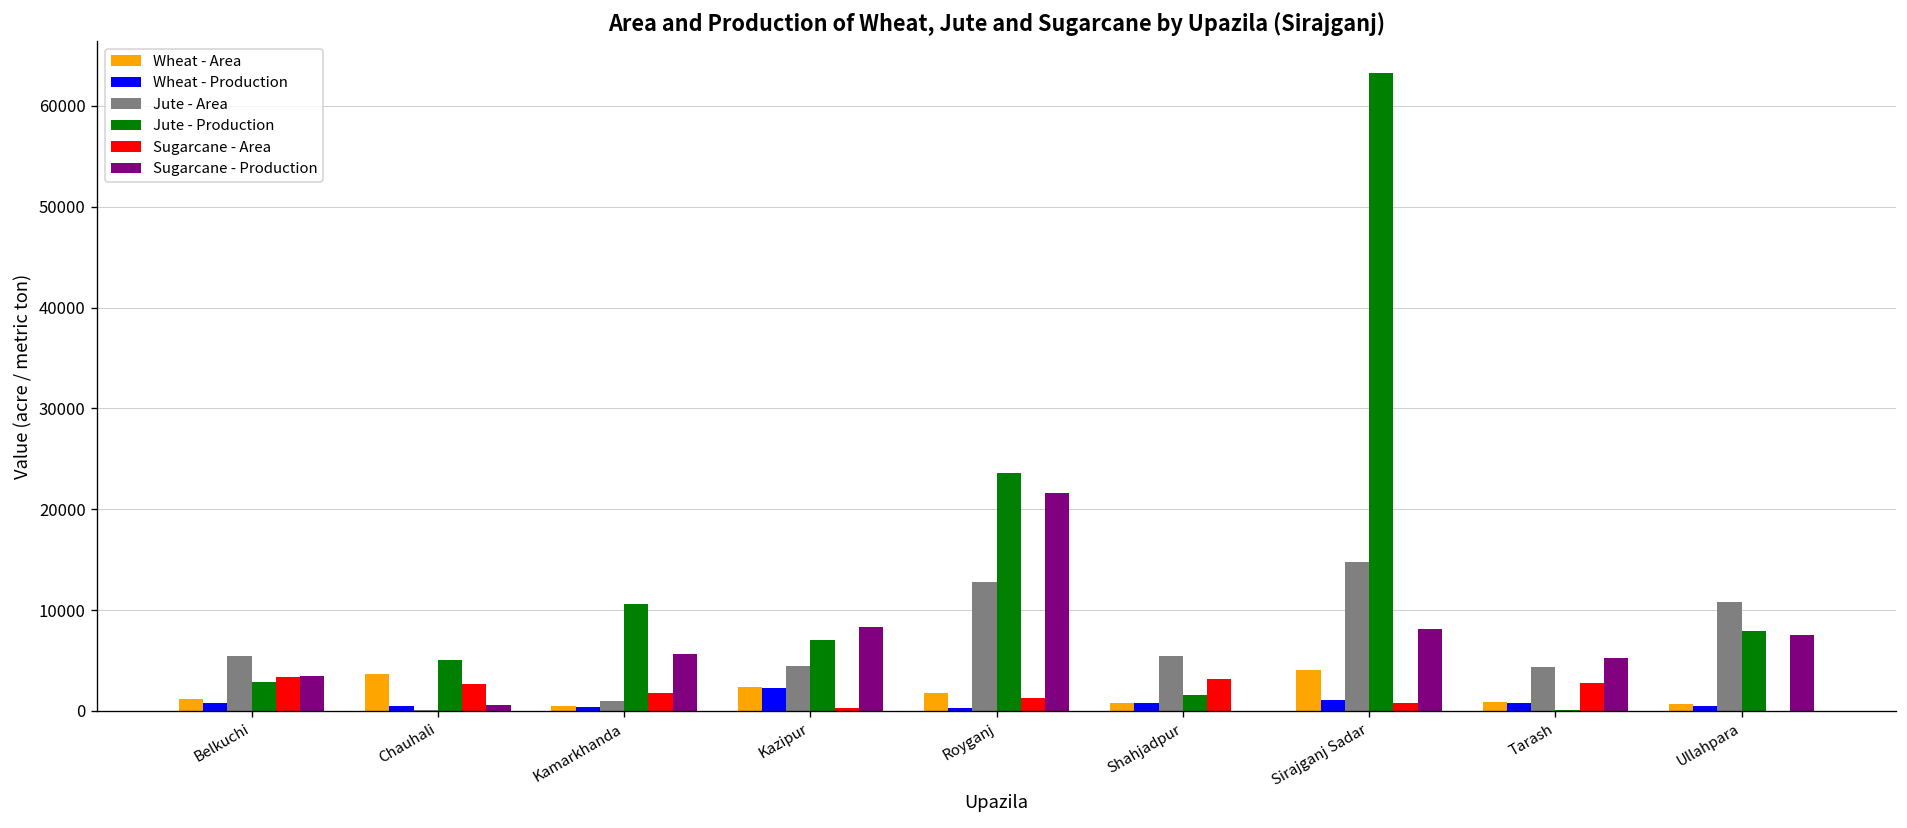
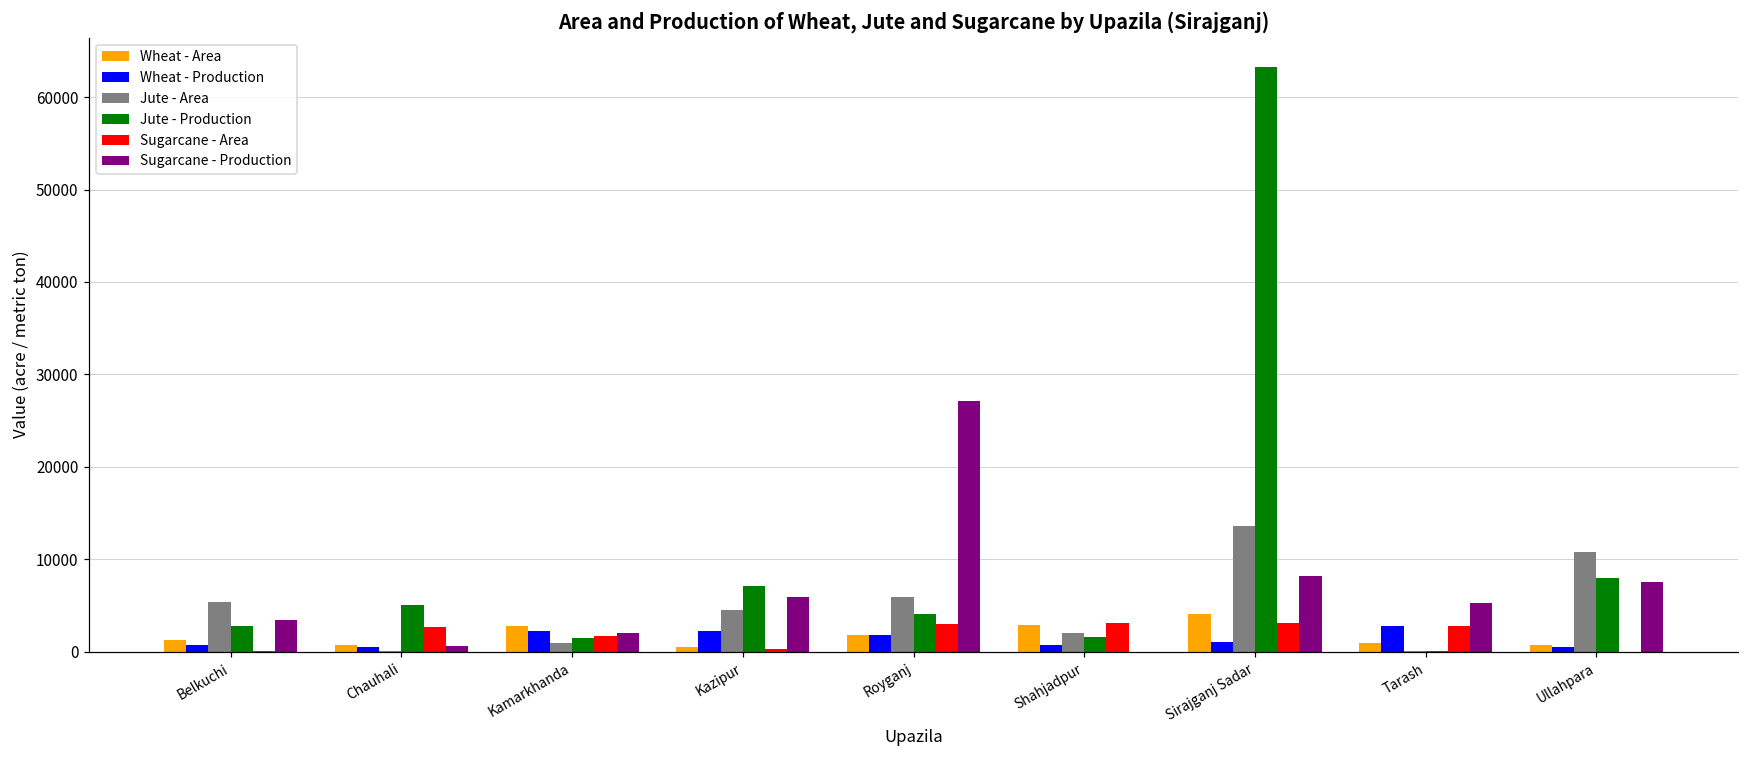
Sugarcane - Area, Belkuchi: 3000 -> 0
Wheat - Area, Chauhali: 4000 -> 1000
Wheat - Area, Kamarkhanda: 0 -> 3000
Wheat - Production, Kamarkhanda: 0 -> 2000
Jute - Production, Kamarkhanda: 11000 -> 1000
Sugarcane - Production, Kamarkhanda: 6000 -> 2000
Wheat - Area, Kazipur: 2000 -> 1000
Sugarcane - Production, Kazipur: 8000 -> 6000
Wheat - Production, Royganj: 0 -> 2000
Jute - Area, Royganj: 13000 -> 6000
Jute - Production, Royganj: 24000 -> 4000
Sugarcane - Area, Royganj: 1000 -> 3000
Sugarcane - Production, Royganj: 22000 -> 27000
Wheat - Area, Shahjadpur: 1000 -> 3000
Jute - Area, Shahjadpur: 5000 -> 2000
Jute - Area, Sirajganj Sadar: 15000 -> 14000
Sugarcane - Area, Sirajganj Sadar: 1000 -> 3000
Wheat - Production, Tarash: 1000 -> 3000
Jute - Area, Tarash: 4000 -> 0
